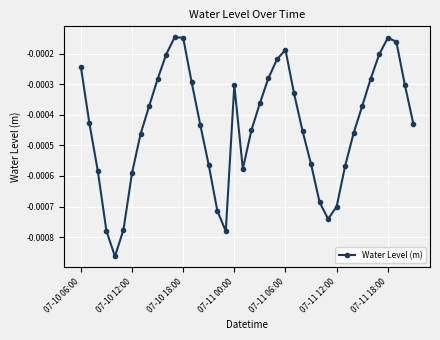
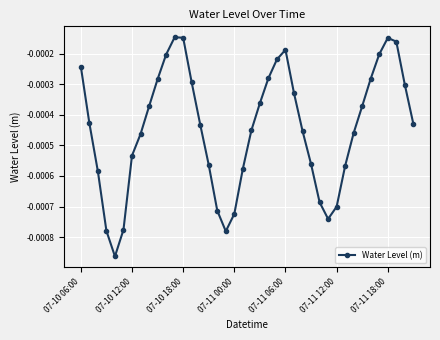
07-10 12:00: -0.00059 -> -0.00053
07-11 00:00: -0.00030 -> -0.00072
